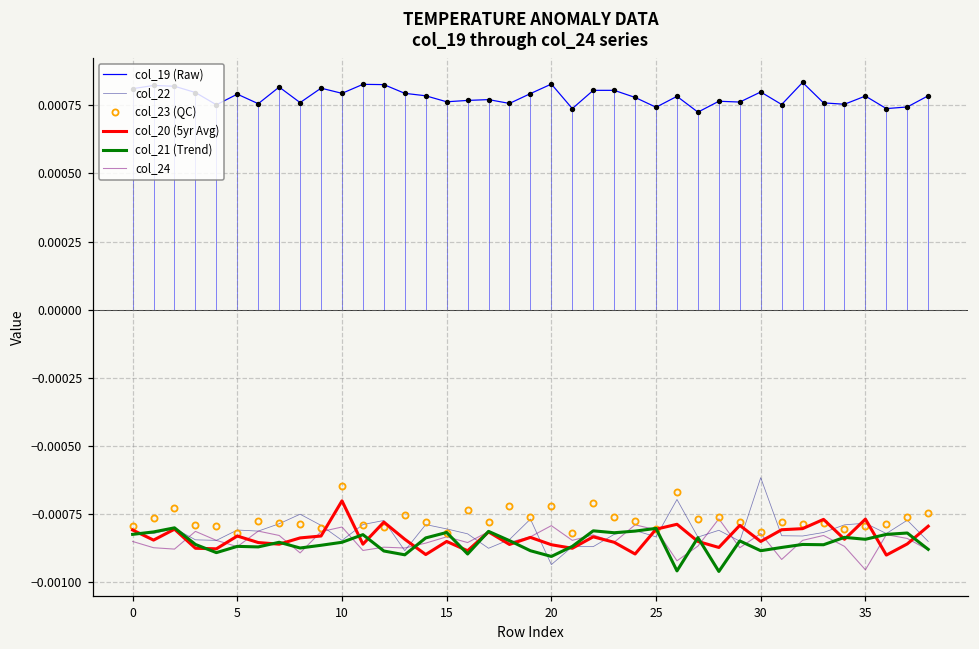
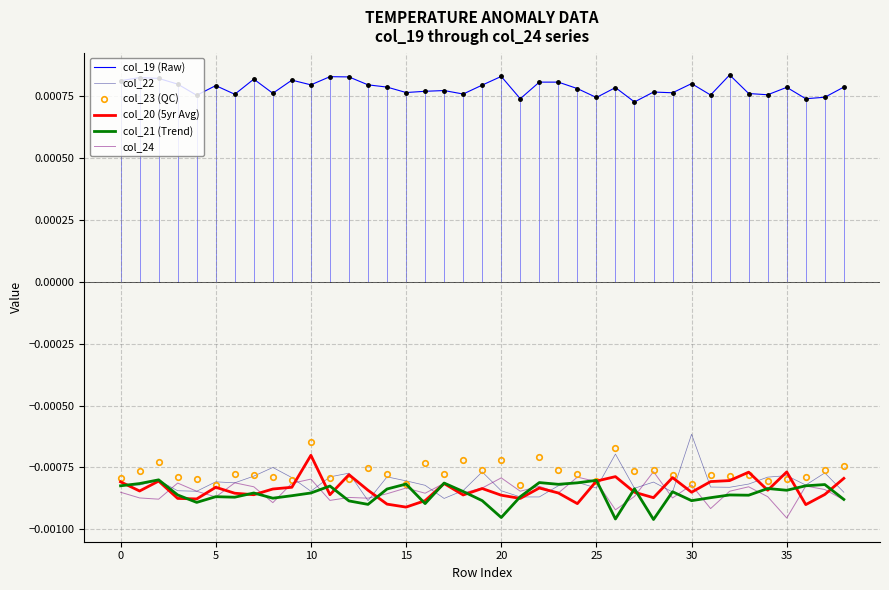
col_20 (5yr Avg), 15: -0.00085 -> -0.00091
col_22, 20: -0.00094 -> -0.00084
col_21 (Trend), 20: -0.00091 -> -0.00095
